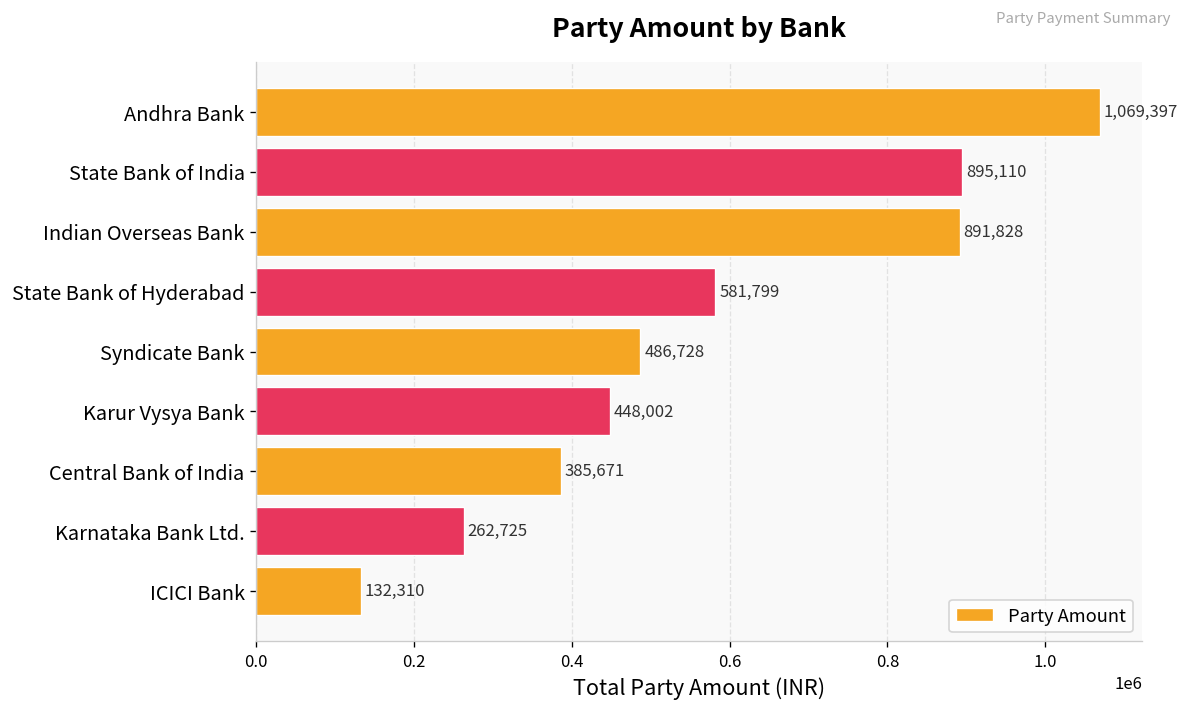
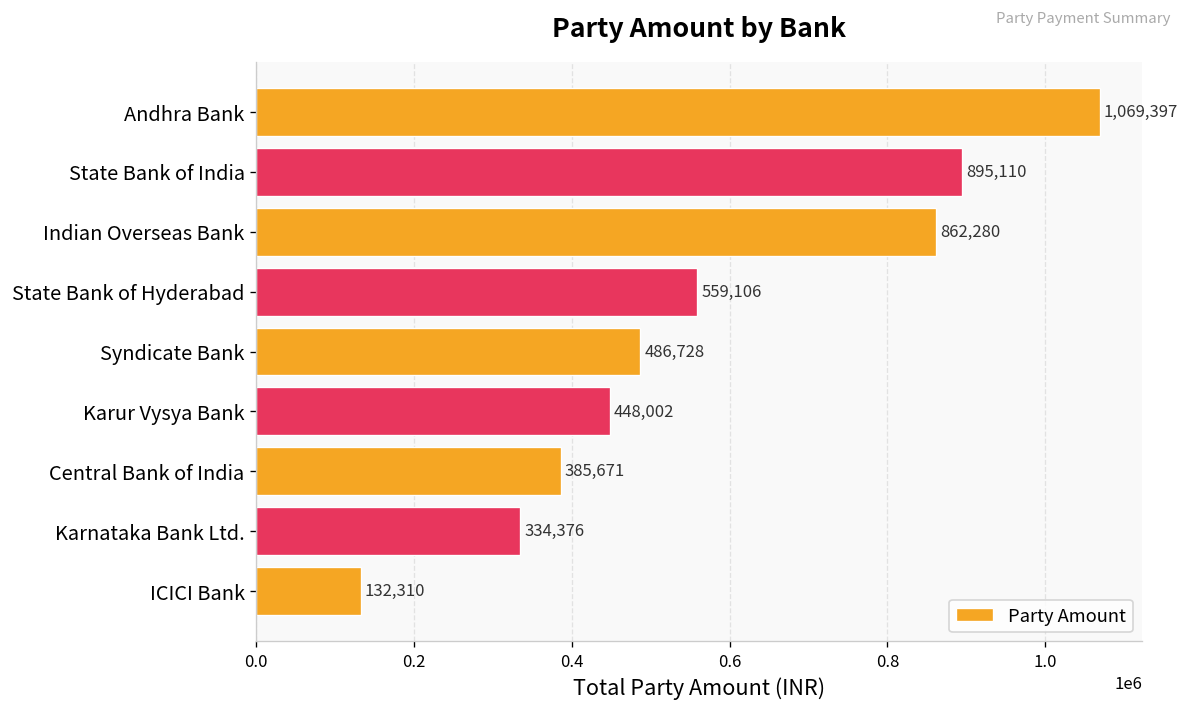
Indian Overseas Bank: 891,828 -> 862,280
State Bank of Hyderabad: 581,799 -> 559,106
Karnataka Bank Ltd.: 262,725 -> 334,376
